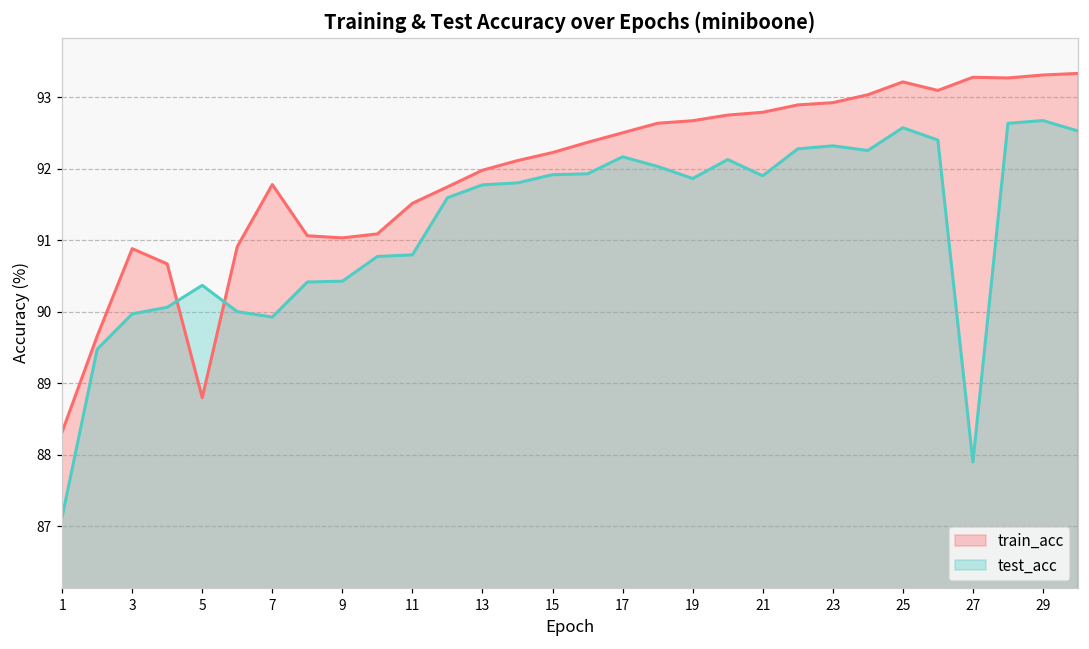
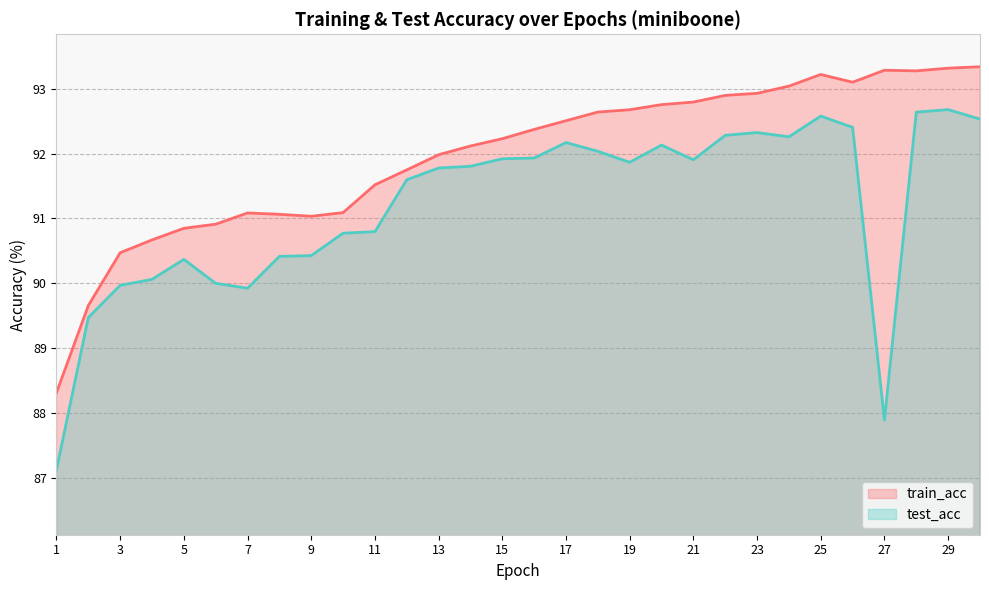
train_acc, 3: 90.9 -> 90.5
train_acc, 5: 88.8 -> 90.8
train_acc, 7: 91.8 -> 91.1
